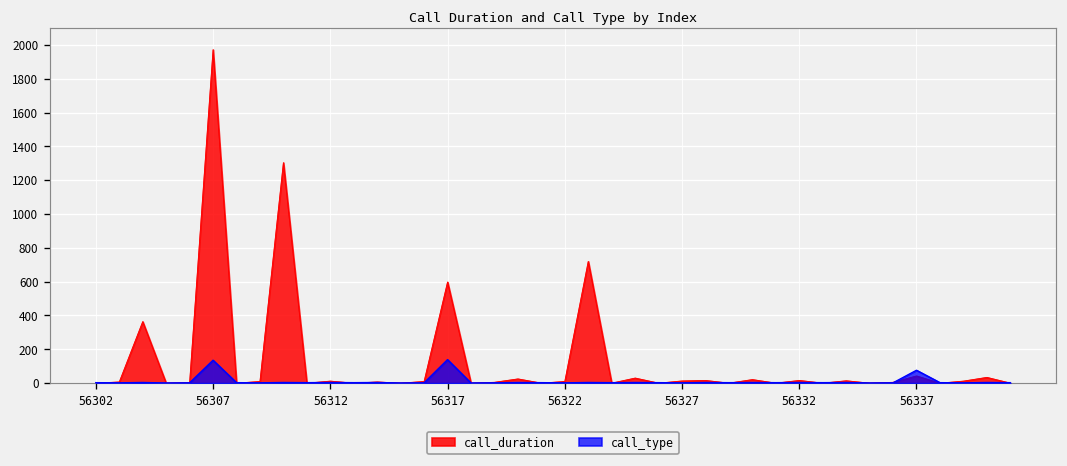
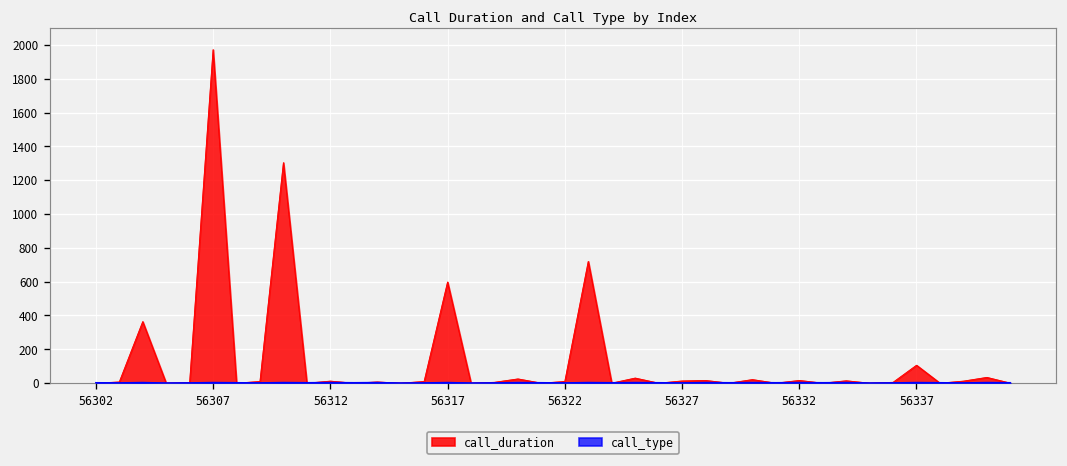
call_type, 56307: 140 -> 0
call_type, 56317: 140 -> 0
call_duration, 56337: 40 -> 110
call_type, 56337: 80 -> 0
